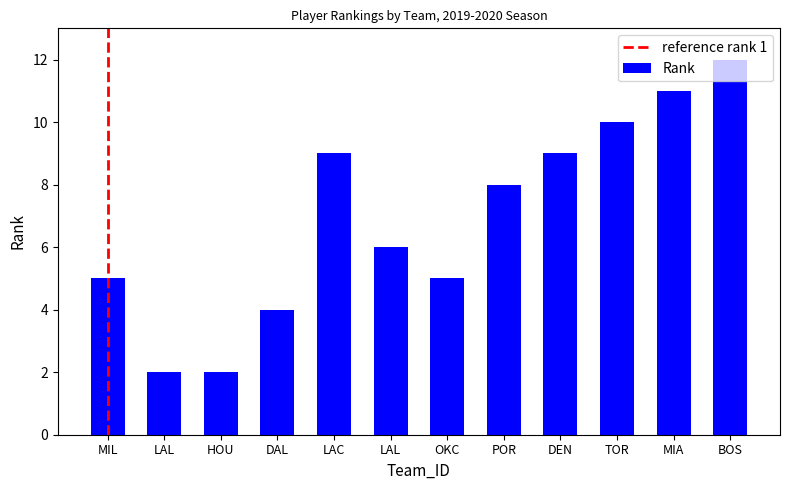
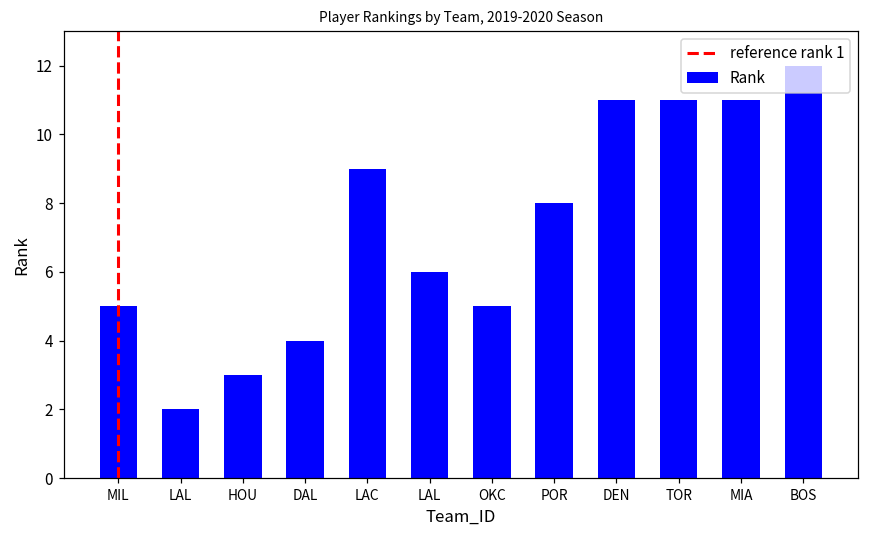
HOU: 2 -> 3
DEN: 9 -> 11
TOR: 10 -> 11
